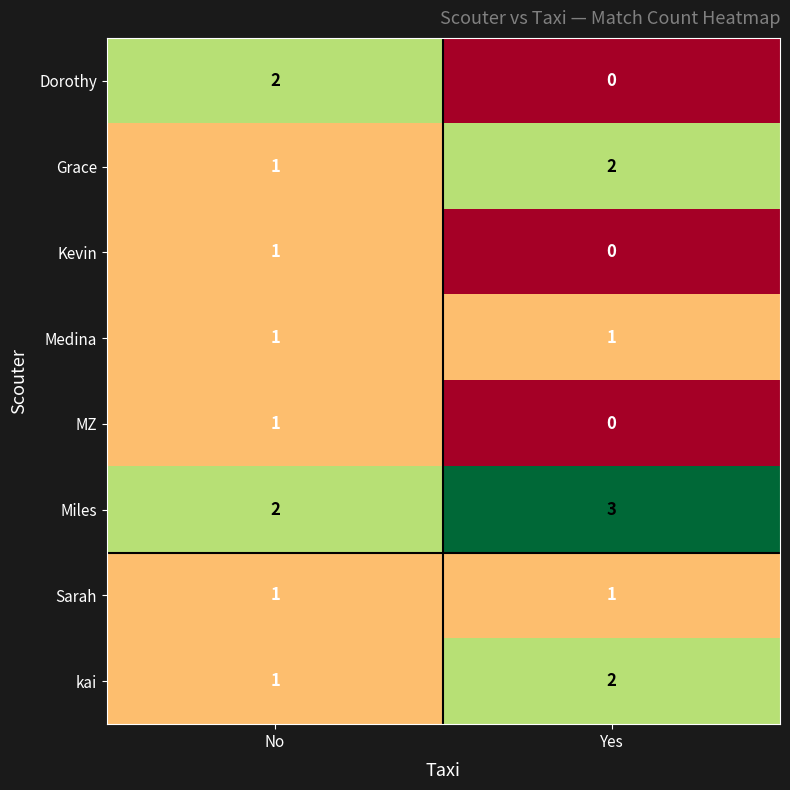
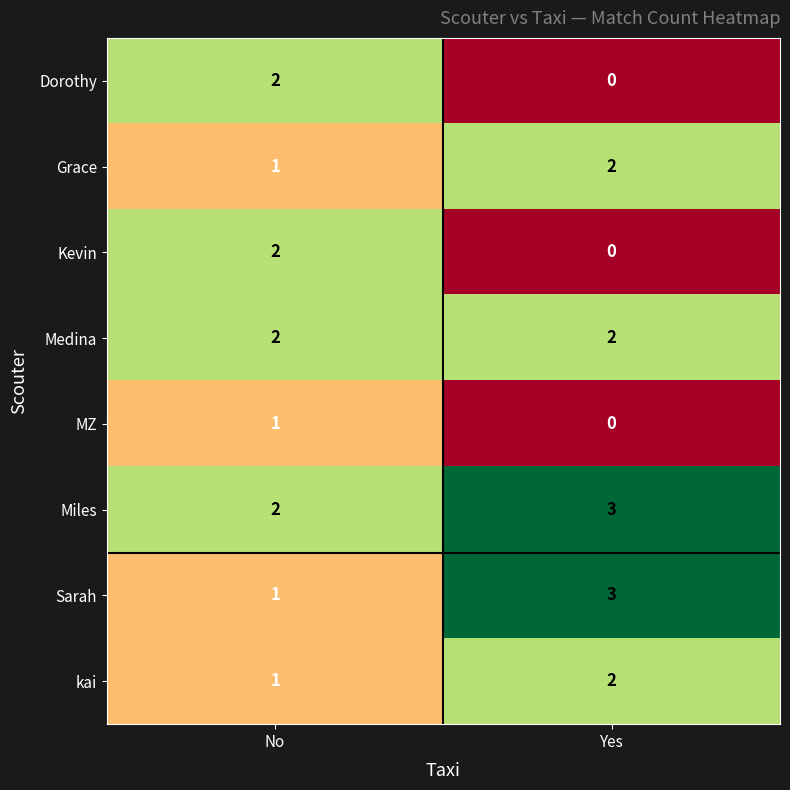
Kevin, No: 1 -> 2
Medina, No: 1 -> 2
Medina, Yes: 1 -> 2
Sarah, Yes: 1 -> 3
